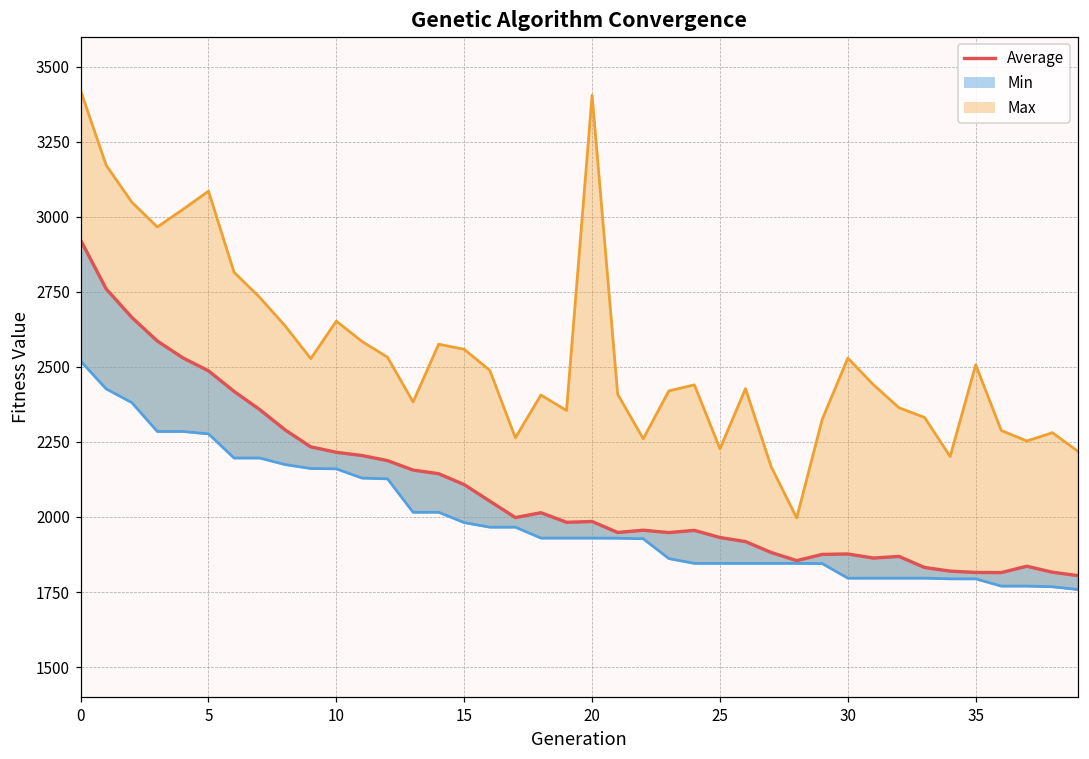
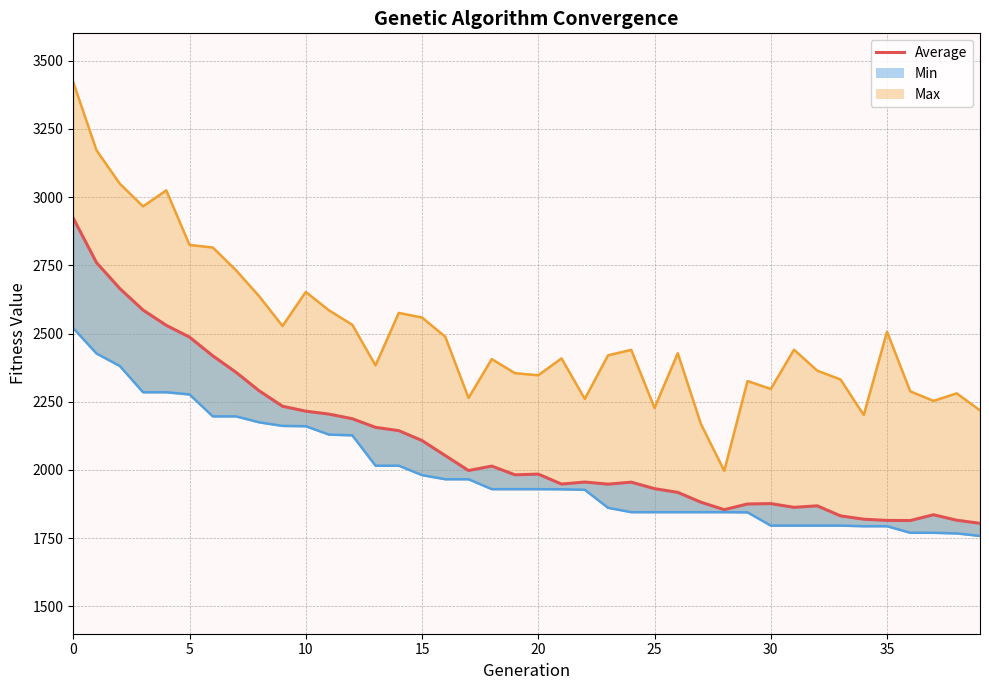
Max, 5: 3090 -> 2820
Max, 20: 3400 -> 2350
Max, 30: 2530 -> 2300
